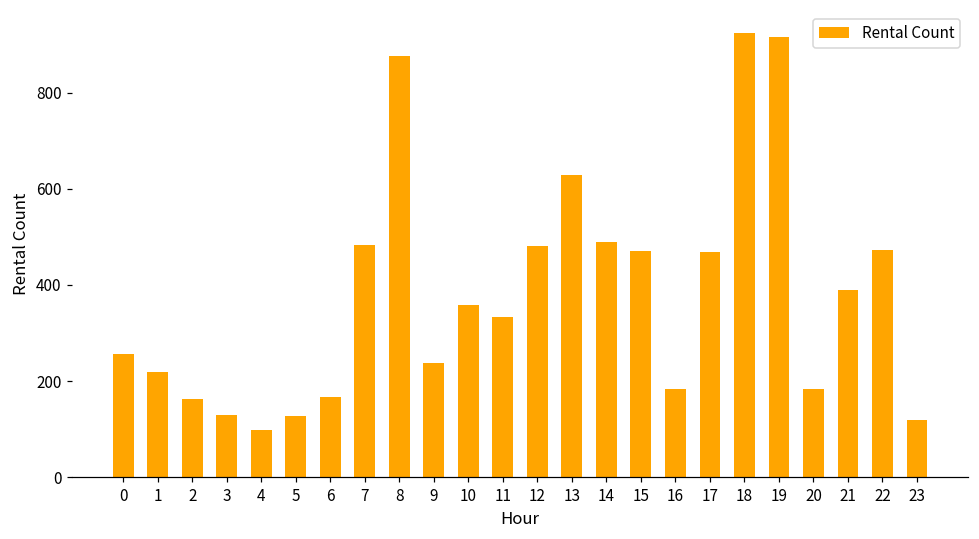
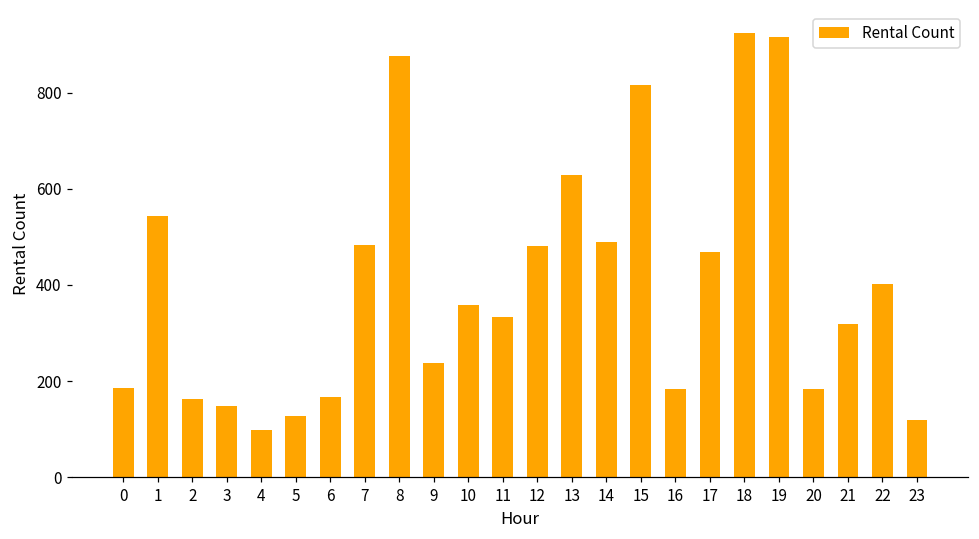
0: 260 -> 190
1: 220 -> 540
3: 130 -> 150
15: 470 -> 820
21: 390 -> 320
22: 470 -> 400
